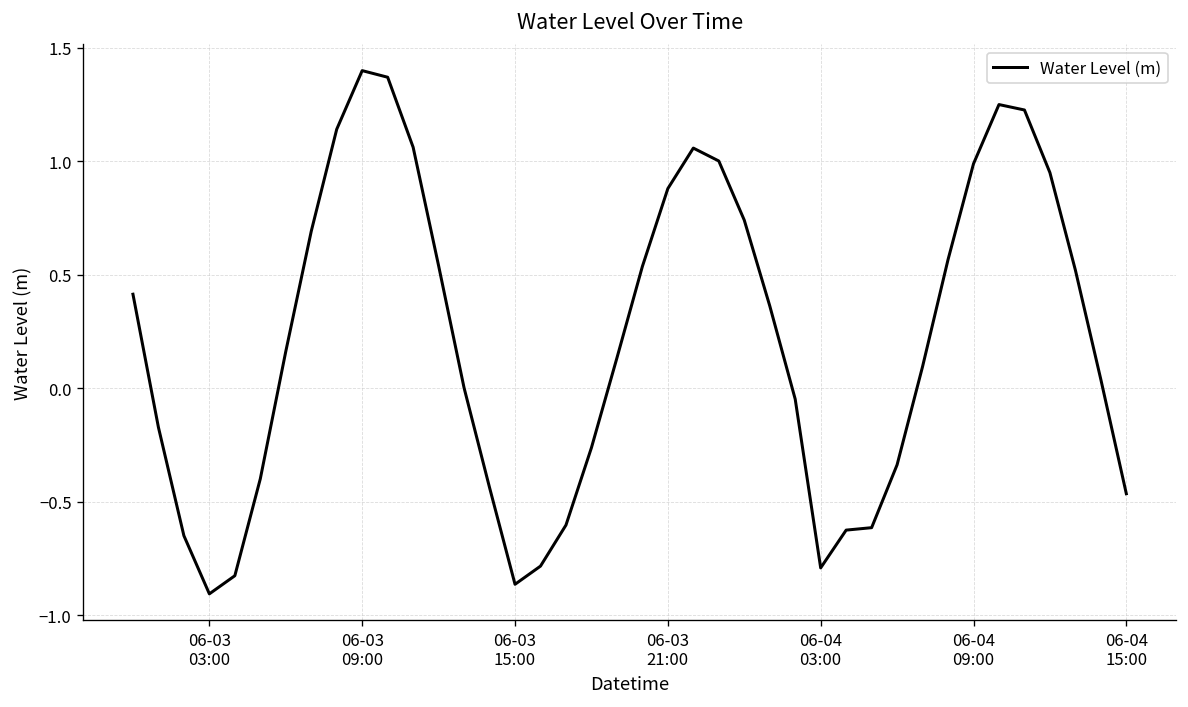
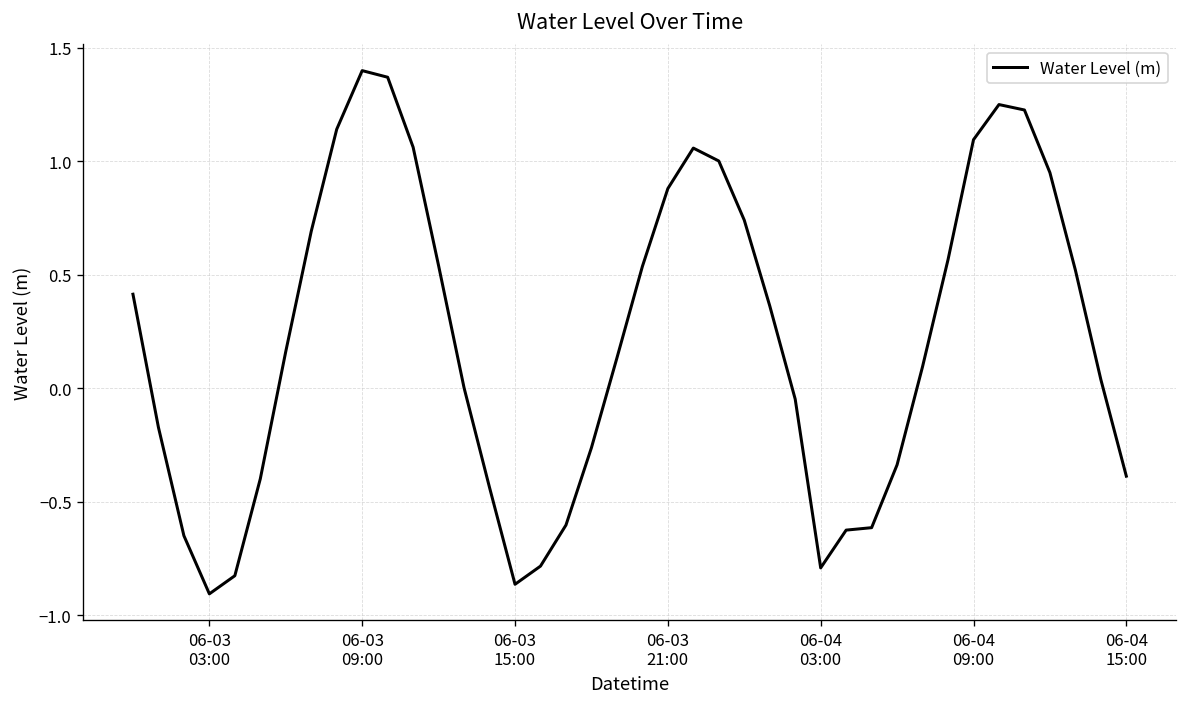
06-04 09:00: 0.99 -> 1.09
06-04 15:00: -0.46 -> -0.39
